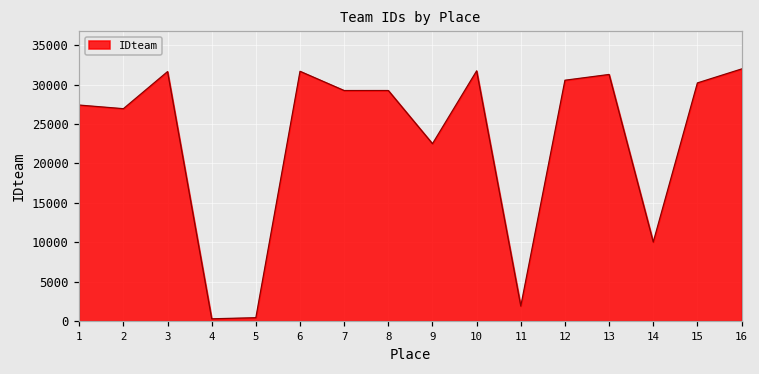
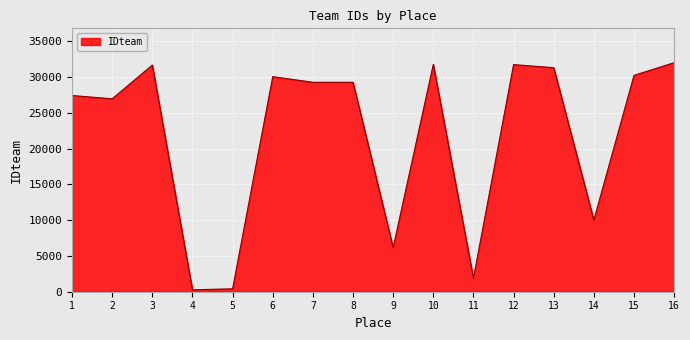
6: 32000 -> 30000
9: 23000 -> 6000
12: 31000 -> 32000
